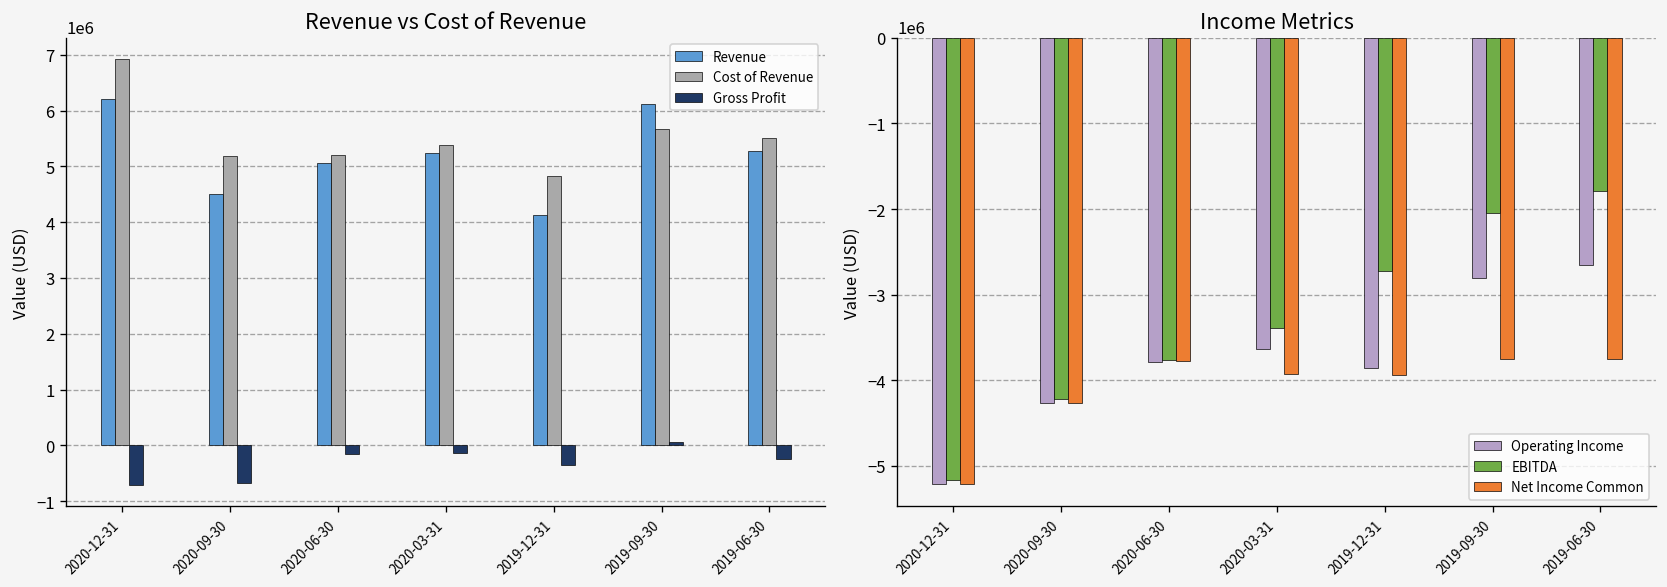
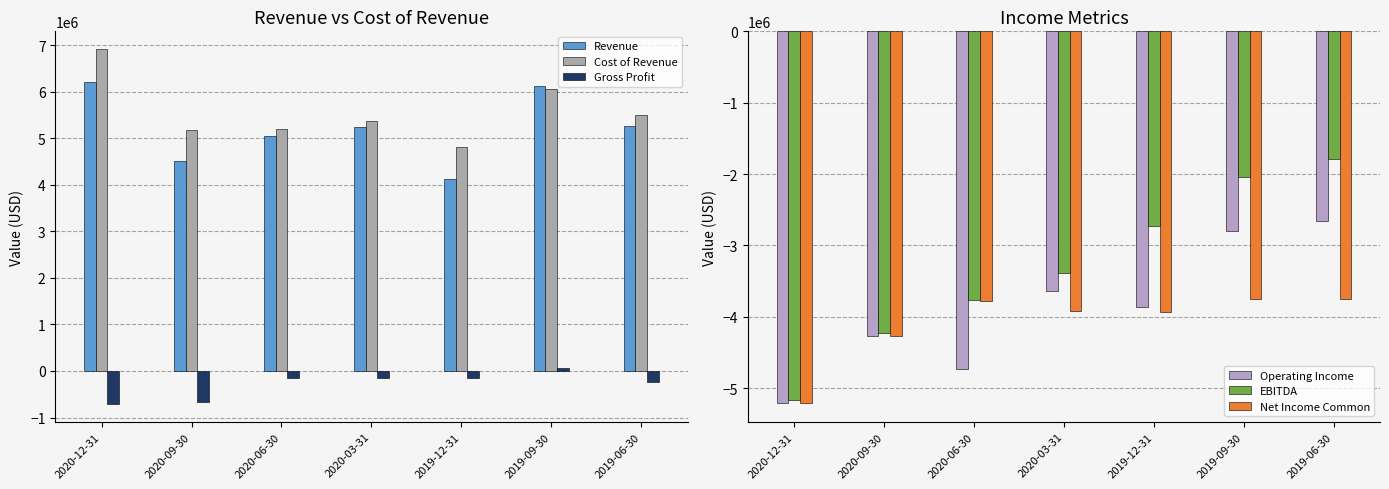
Revenue vs Cost of Revenue, Gross Profit, 2019-12-31: -400000 -> -200000
Revenue vs Cost of Revenue, Cost of Revenue, 2019-09-30: 5700000 -> 6100000
Income Metrics, Operating Income, 2020-06-30: -3800000 -> -4700000
